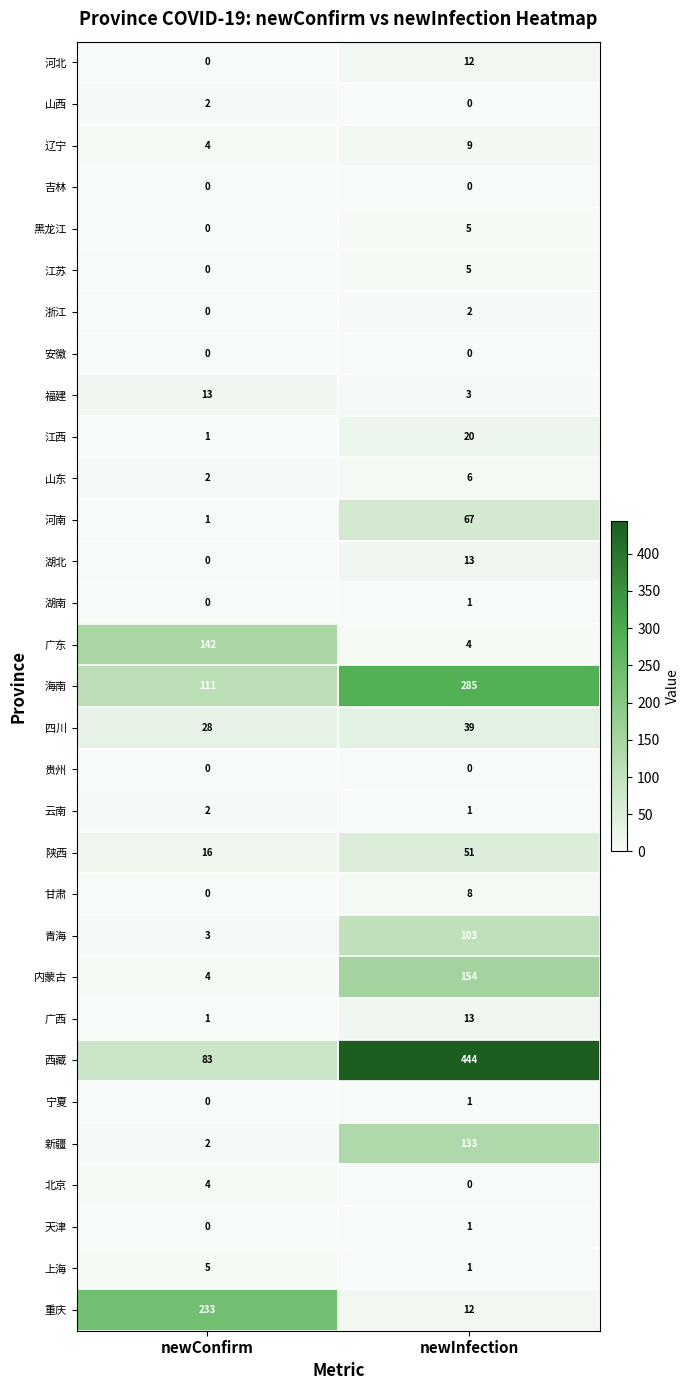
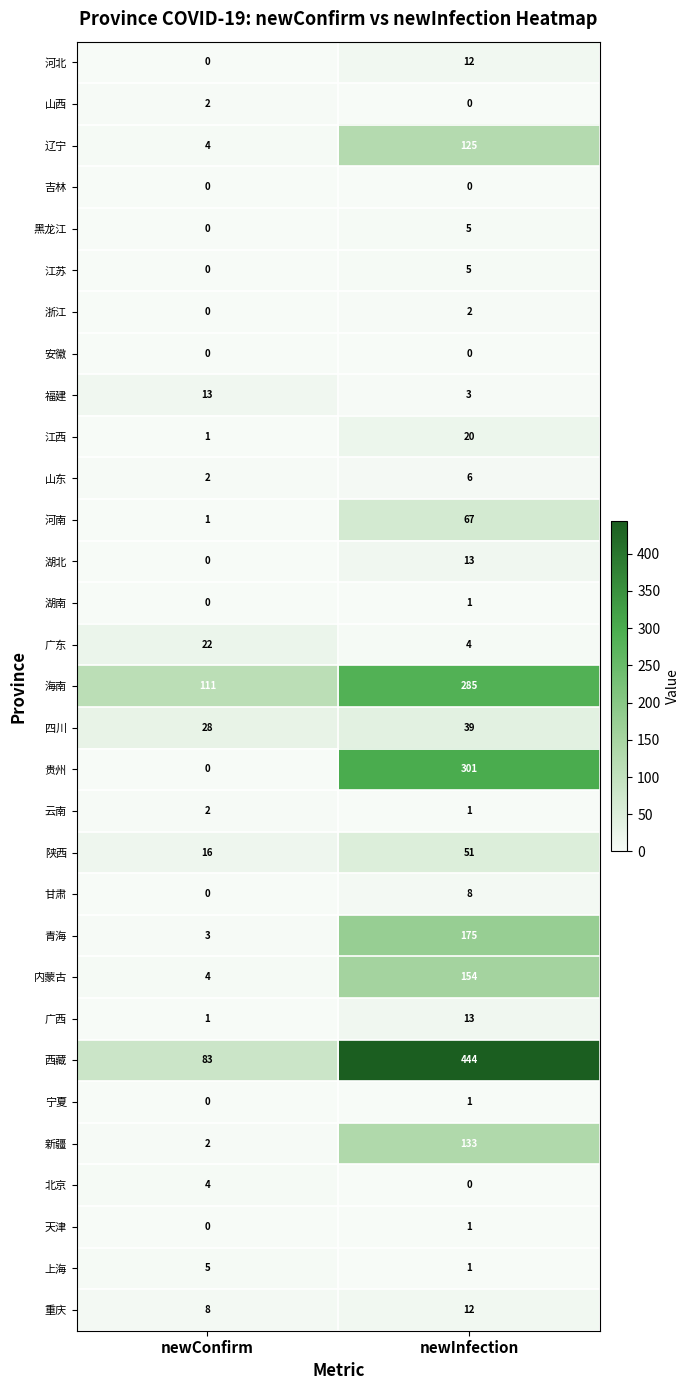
辽宁, newInfection: 9 -> 125
广东, newConfirm: 142 -> 22
贵州, newInfection: 0 -> 301
青海, newInfection: 103 -> 175
重庆, newConfirm: 233 -> 8
